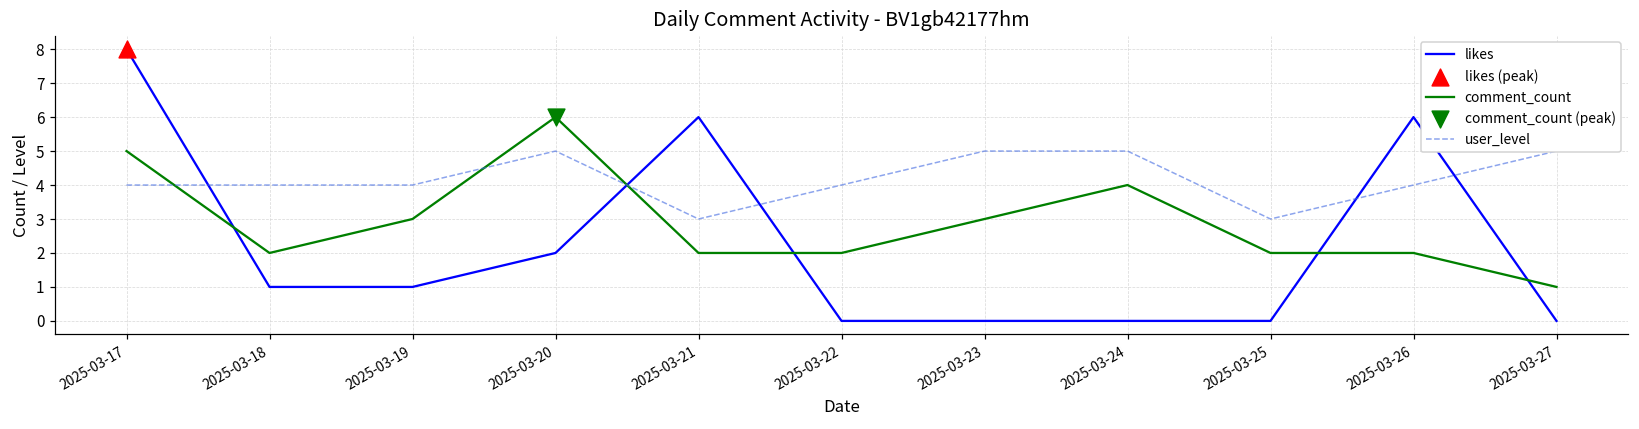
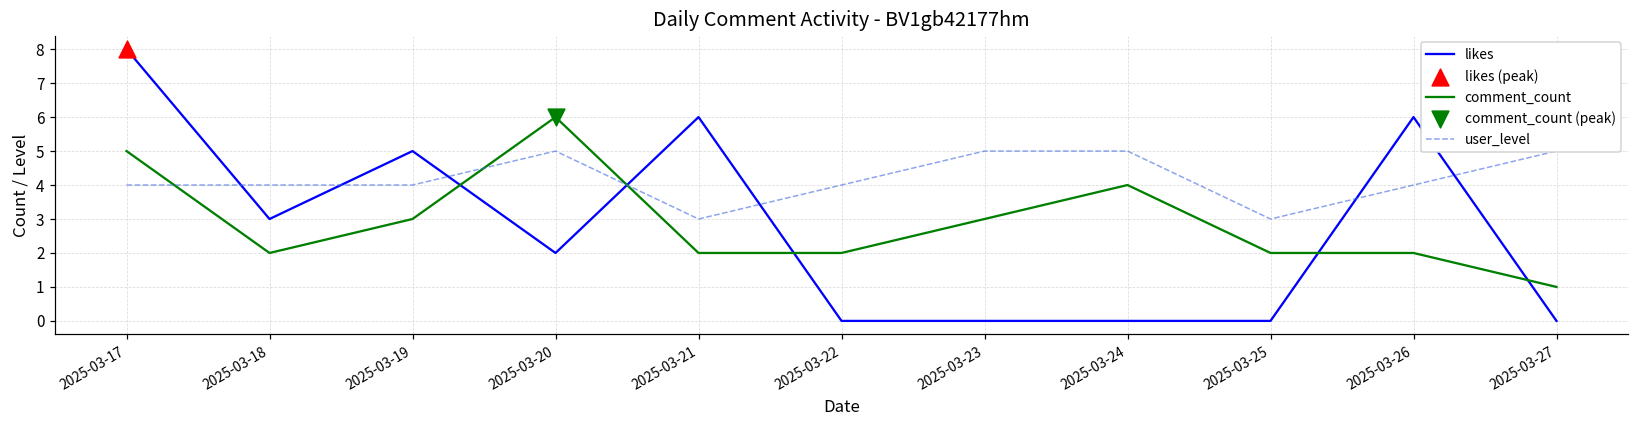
likes, 2025-03-18: 1 -> 3
likes, 2025-03-19: 1 -> 5
